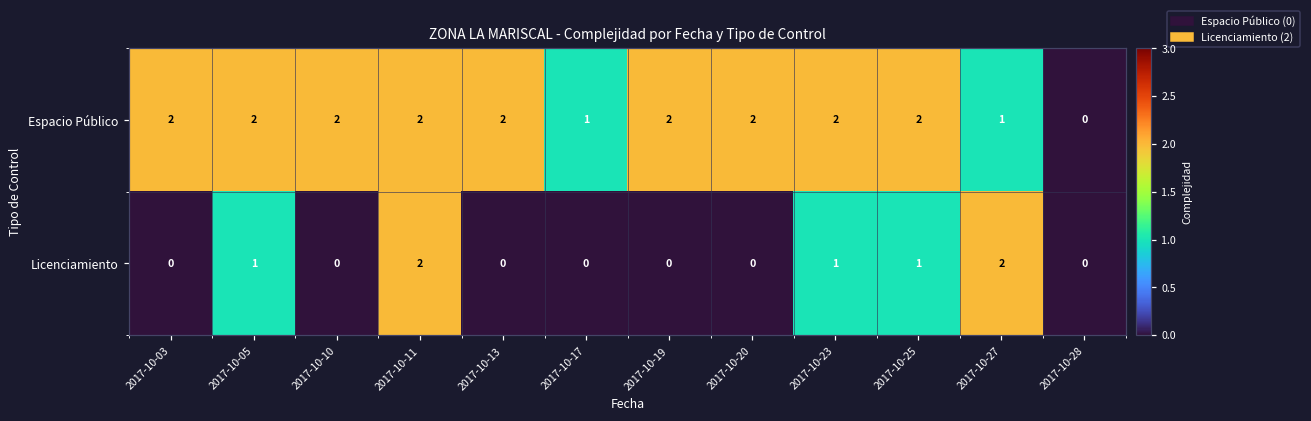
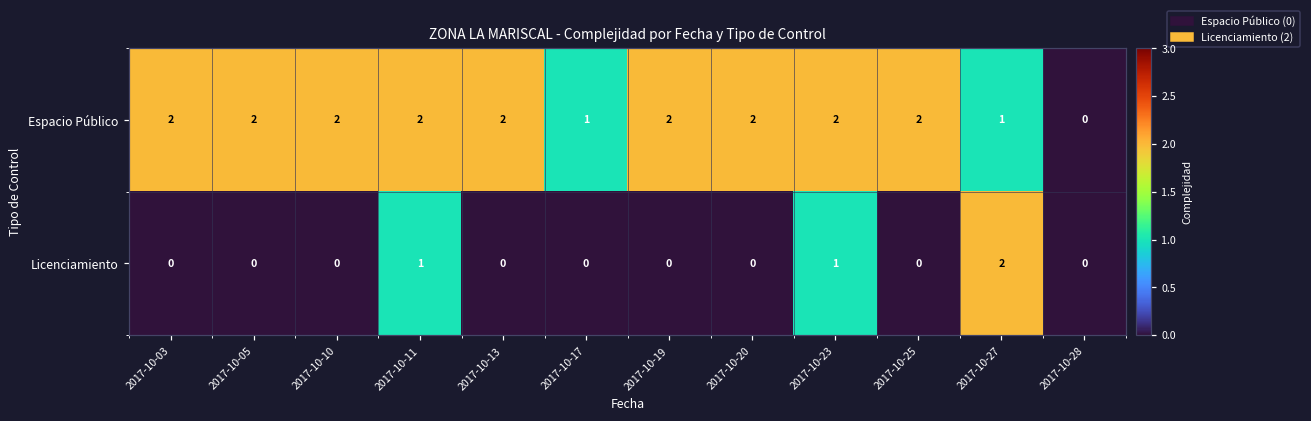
Licenciamiento, 2017-10-05: 1 -> 0
Licenciamiento, 2017-10-11: 2 -> 1
Licenciamiento, 2017-10-25: 1 -> 0
